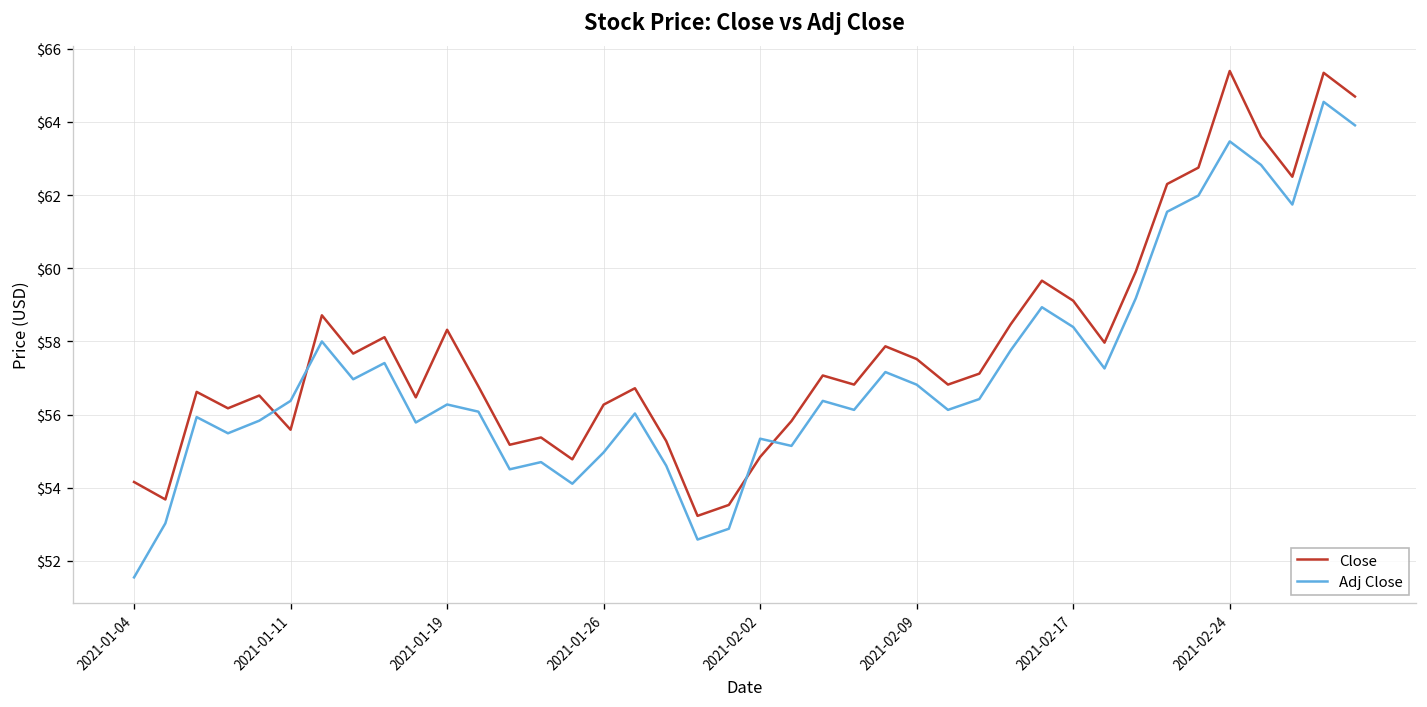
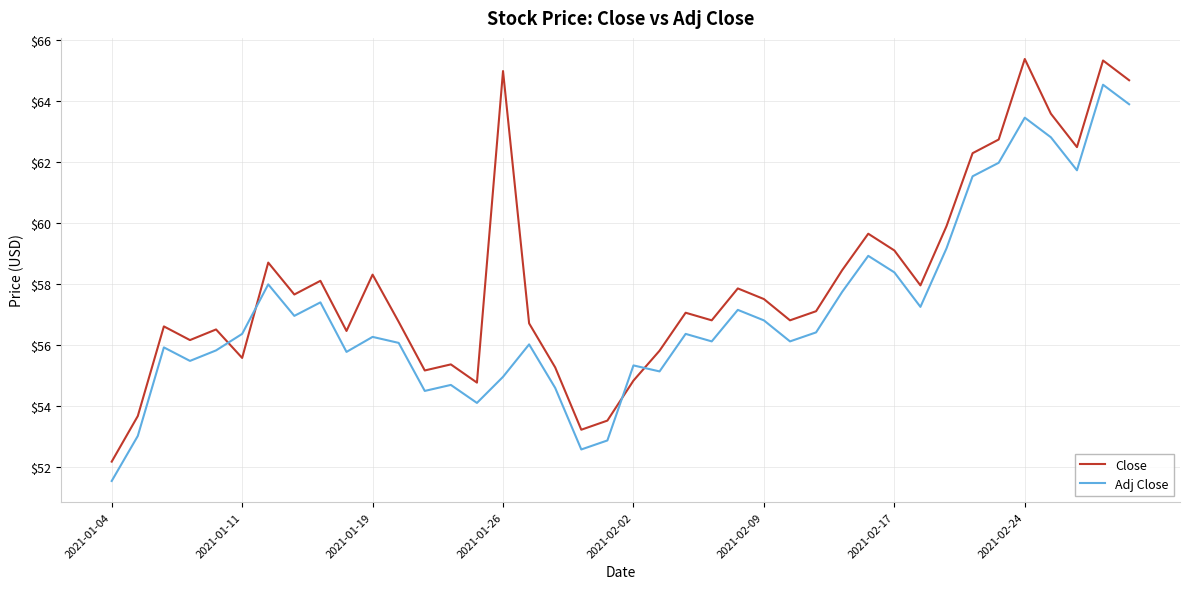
Close, 2021-01-04: $54.2 -> $52.2
Close, 2021-01-26: $56.3 -> $65.0
